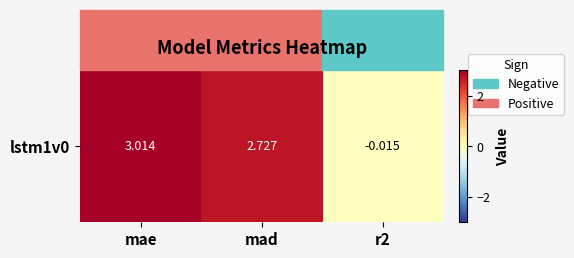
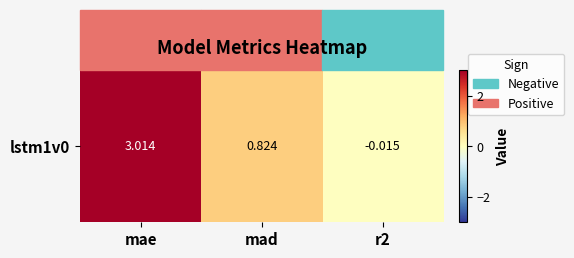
lstm1v0, mad: 2.727 -> 0.824
